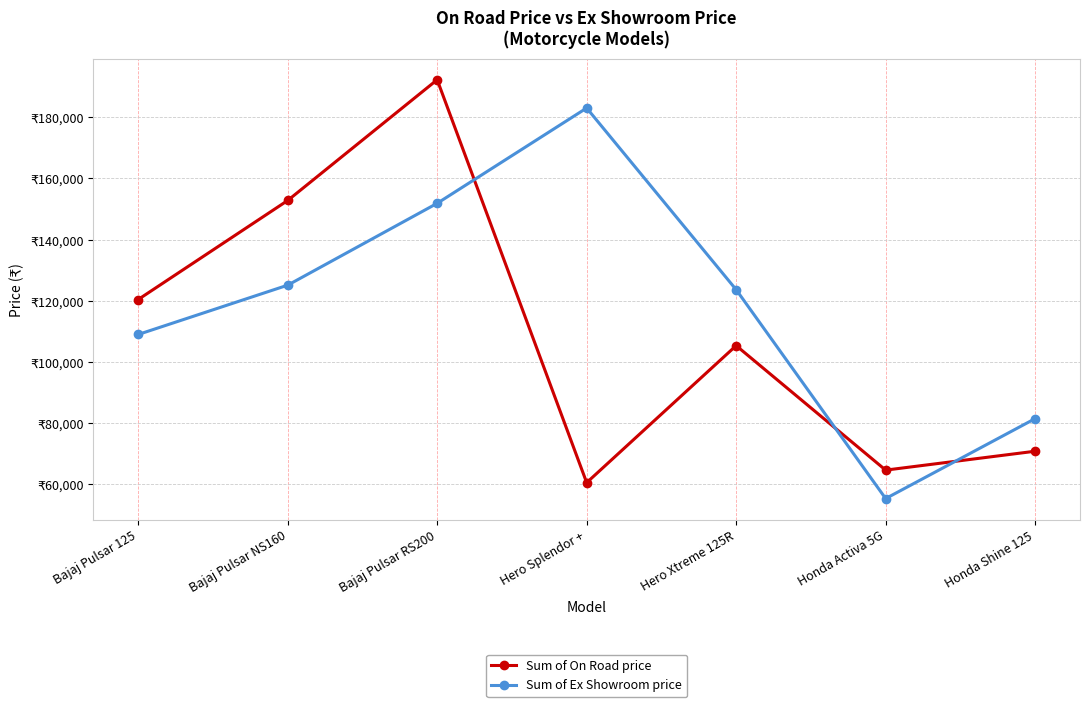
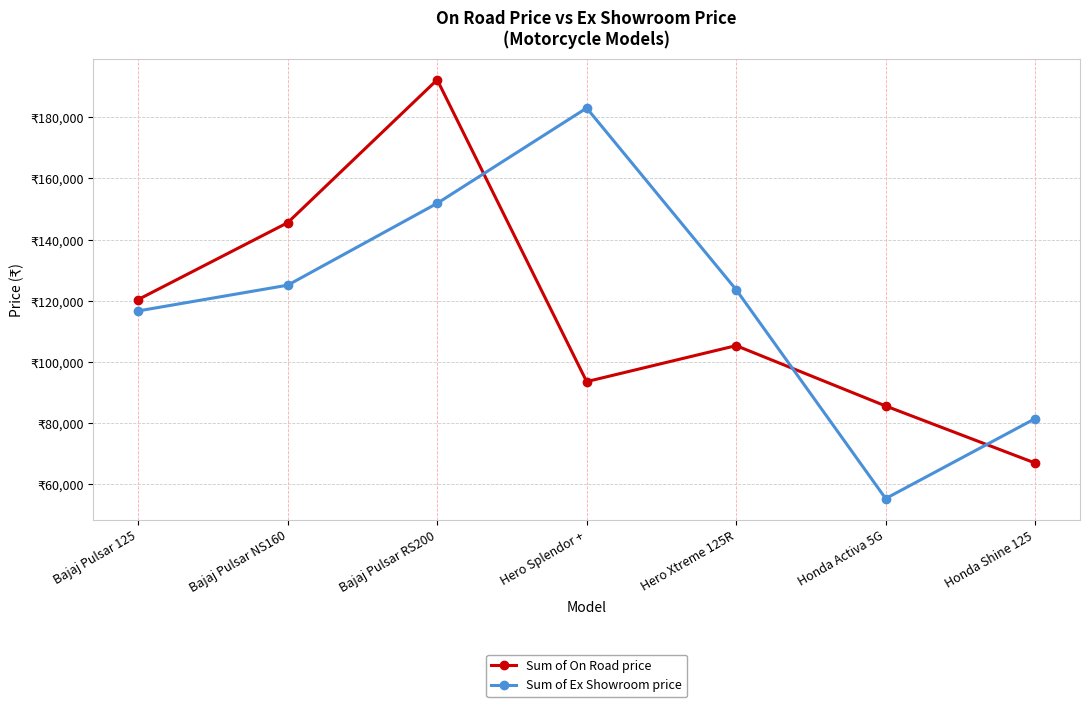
Sum of Ex Showroom price, Bajaj Pulsar 125: ₹109,000 -> ₹117,000
Sum of On Road price, Bajaj Pulsar NS160: ₹153,000 -> ₹146,000
Sum of On Road price, Hero Splendor +: ₹61,000 -> ₹94,000
Sum of On Road price, Honda Activa 5G: ₹65,000 -> ₹86,000
Sum of On Road price, Honda Shine 125: ₹71,000 -> ₹67,000
